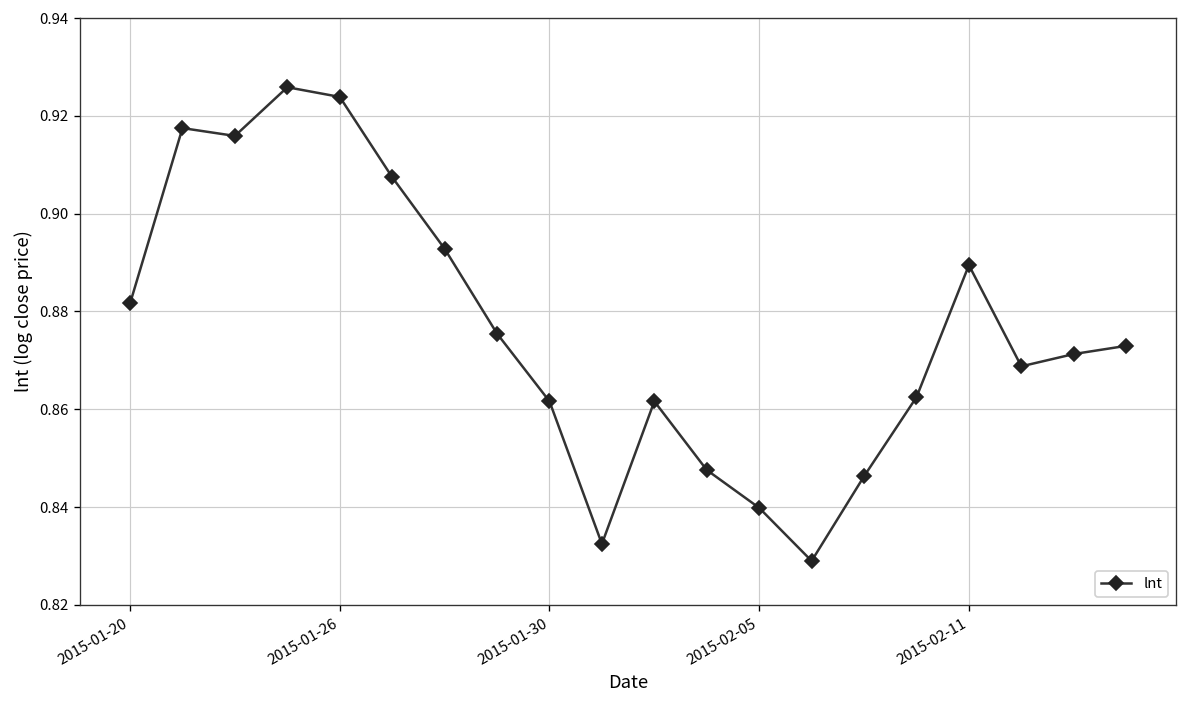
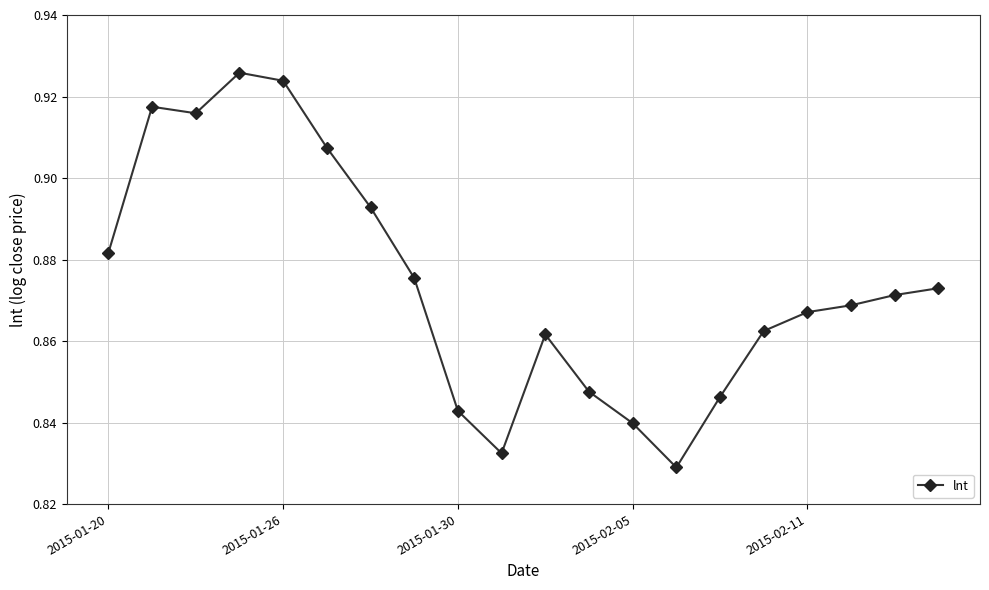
2015-01-30: 0.862 -> 0.843
2015-02-11: 0.889 -> 0.867
